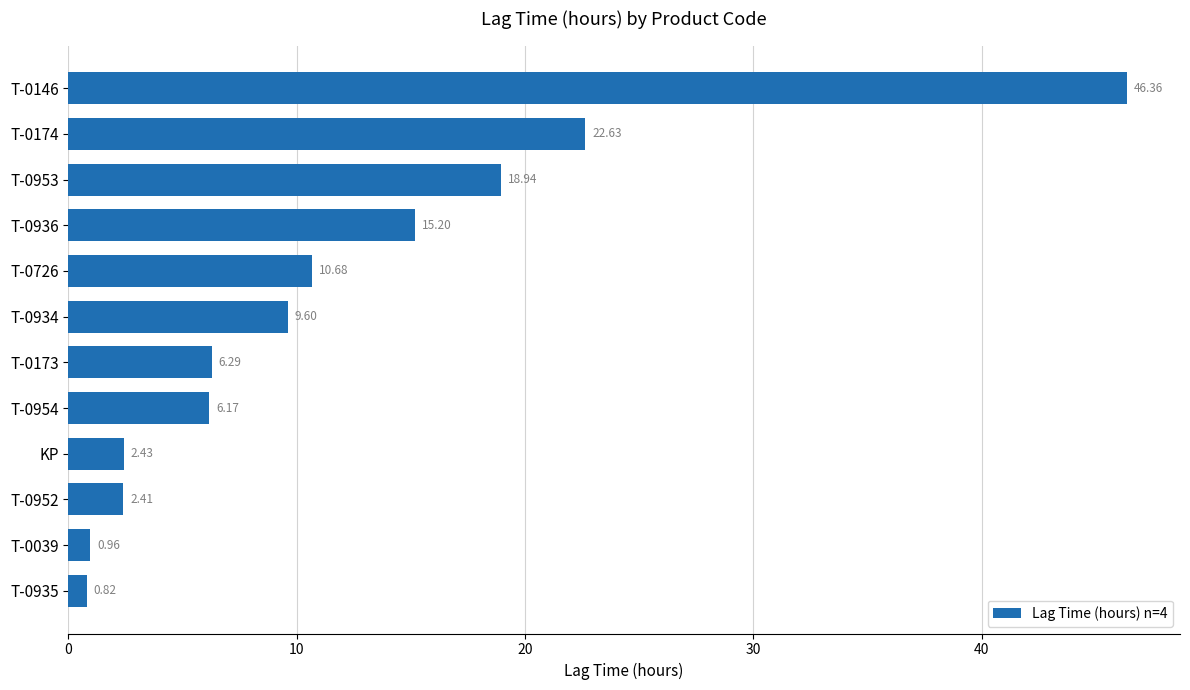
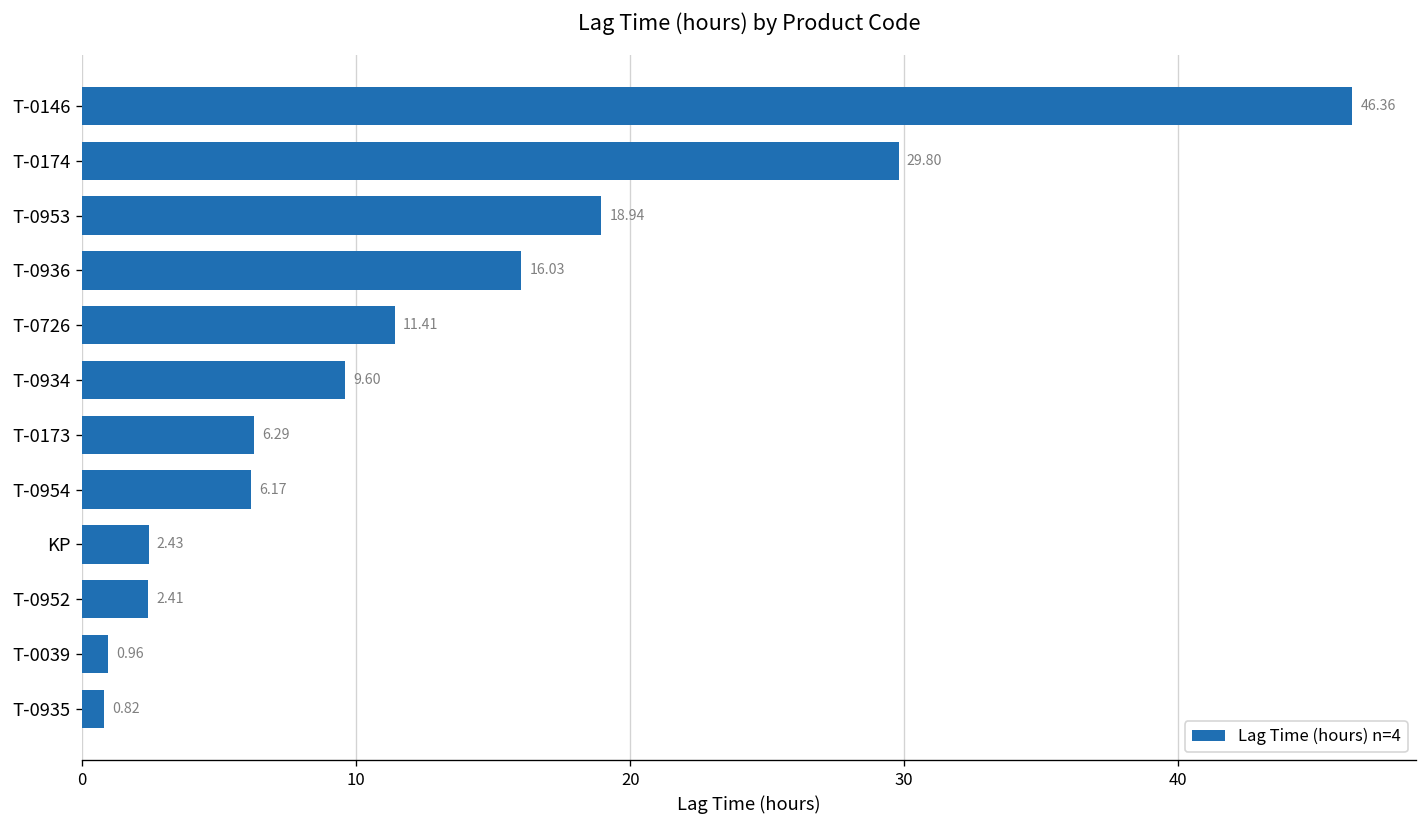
T-0174: 22.63 -> 29.80
T-0936: 15.20 -> 16.03
T-0726: 10.68 -> 11.41
